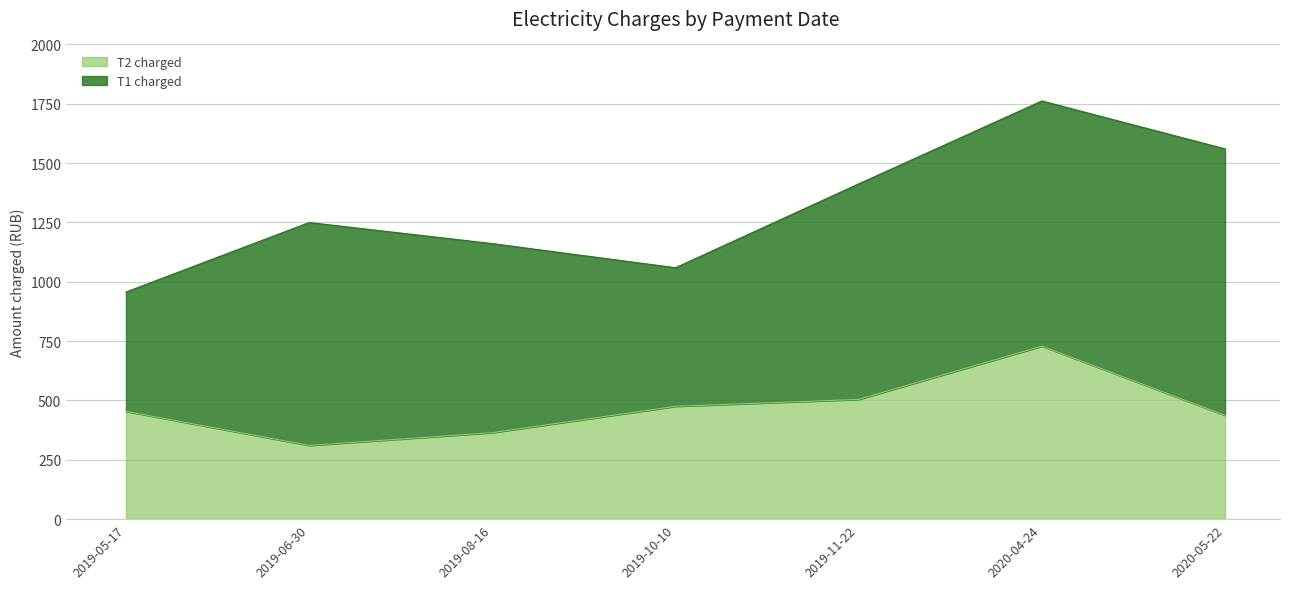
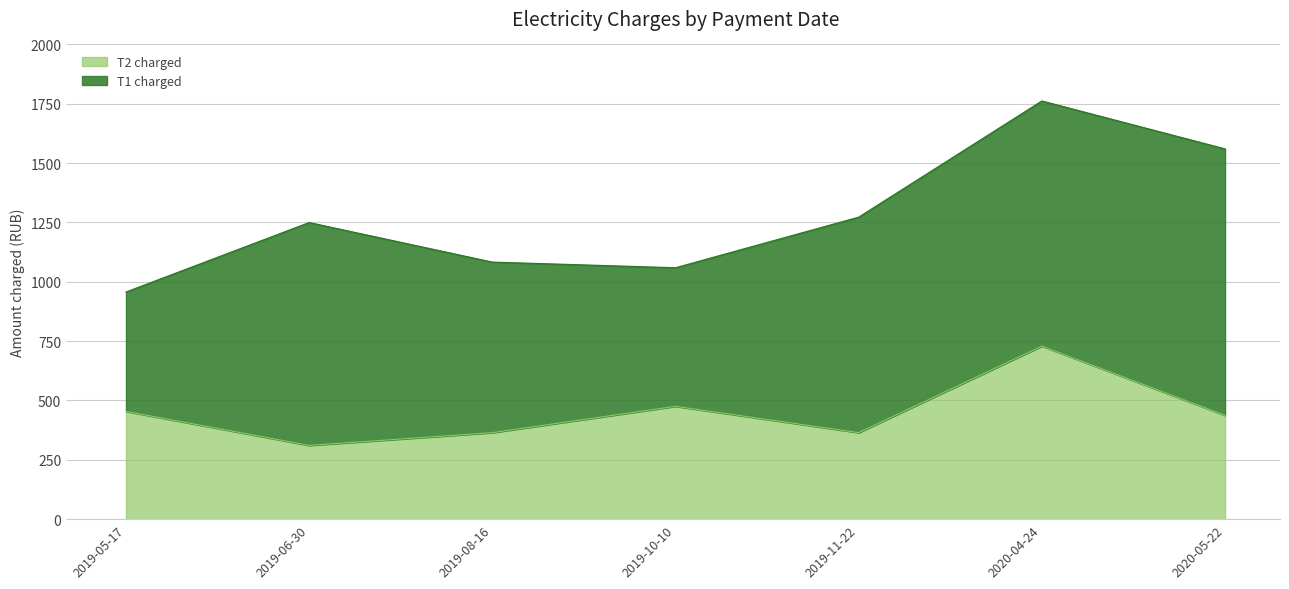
T1 charged, 2019-08-16: 800 -> 720
T2 charged, 2019-11-22: 500 -> 360
